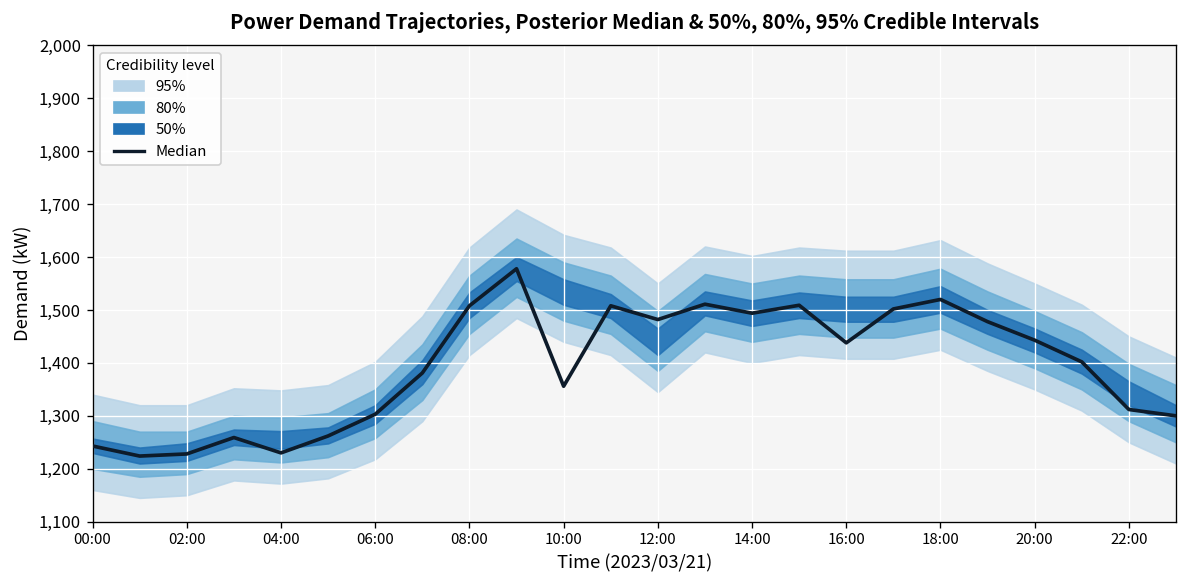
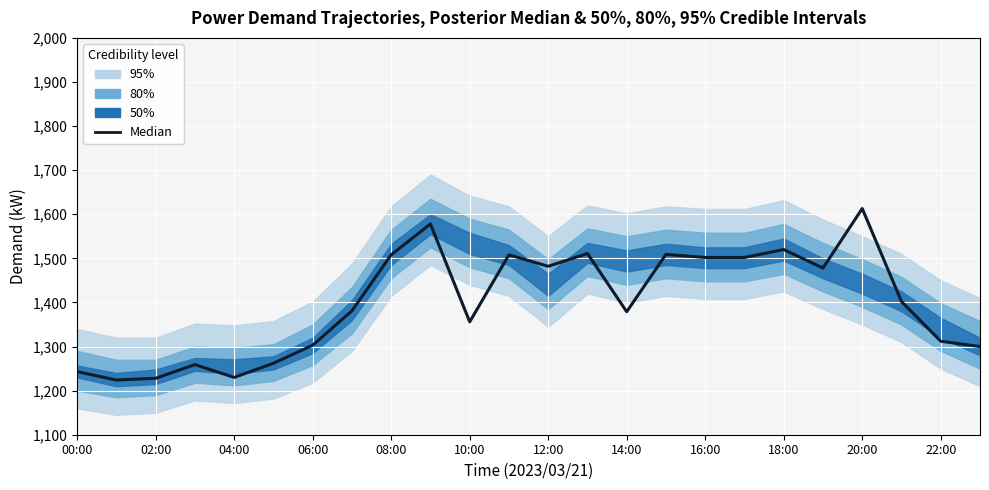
Median, 14:00: 1,490 -> 1,380
Median, 16:00: 1,440 -> 1,500
Median, 20:00: 1,440 -> 1,610
